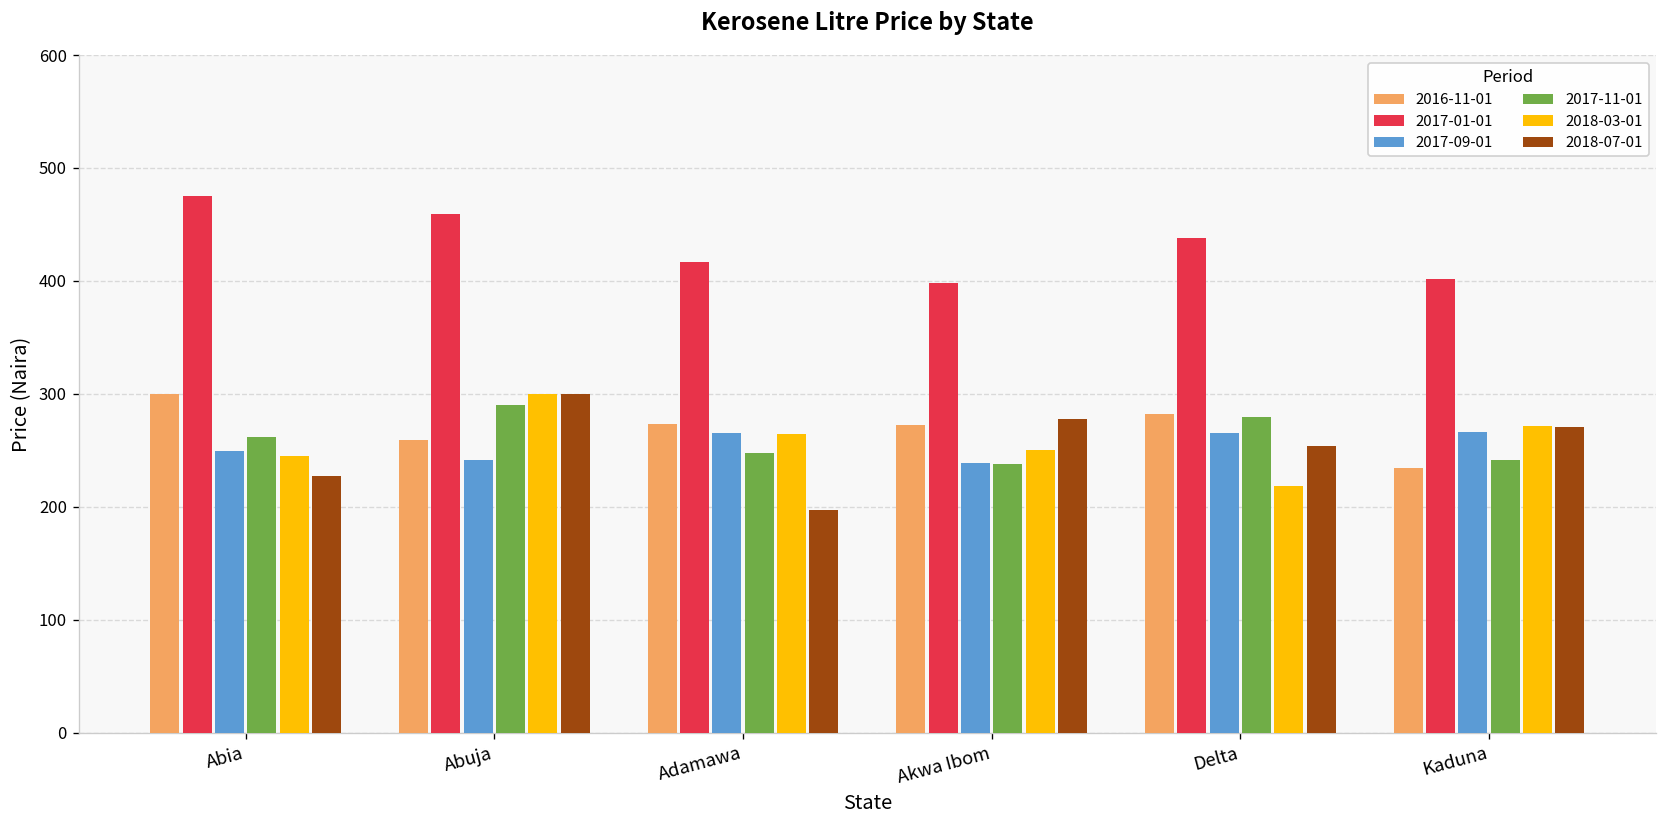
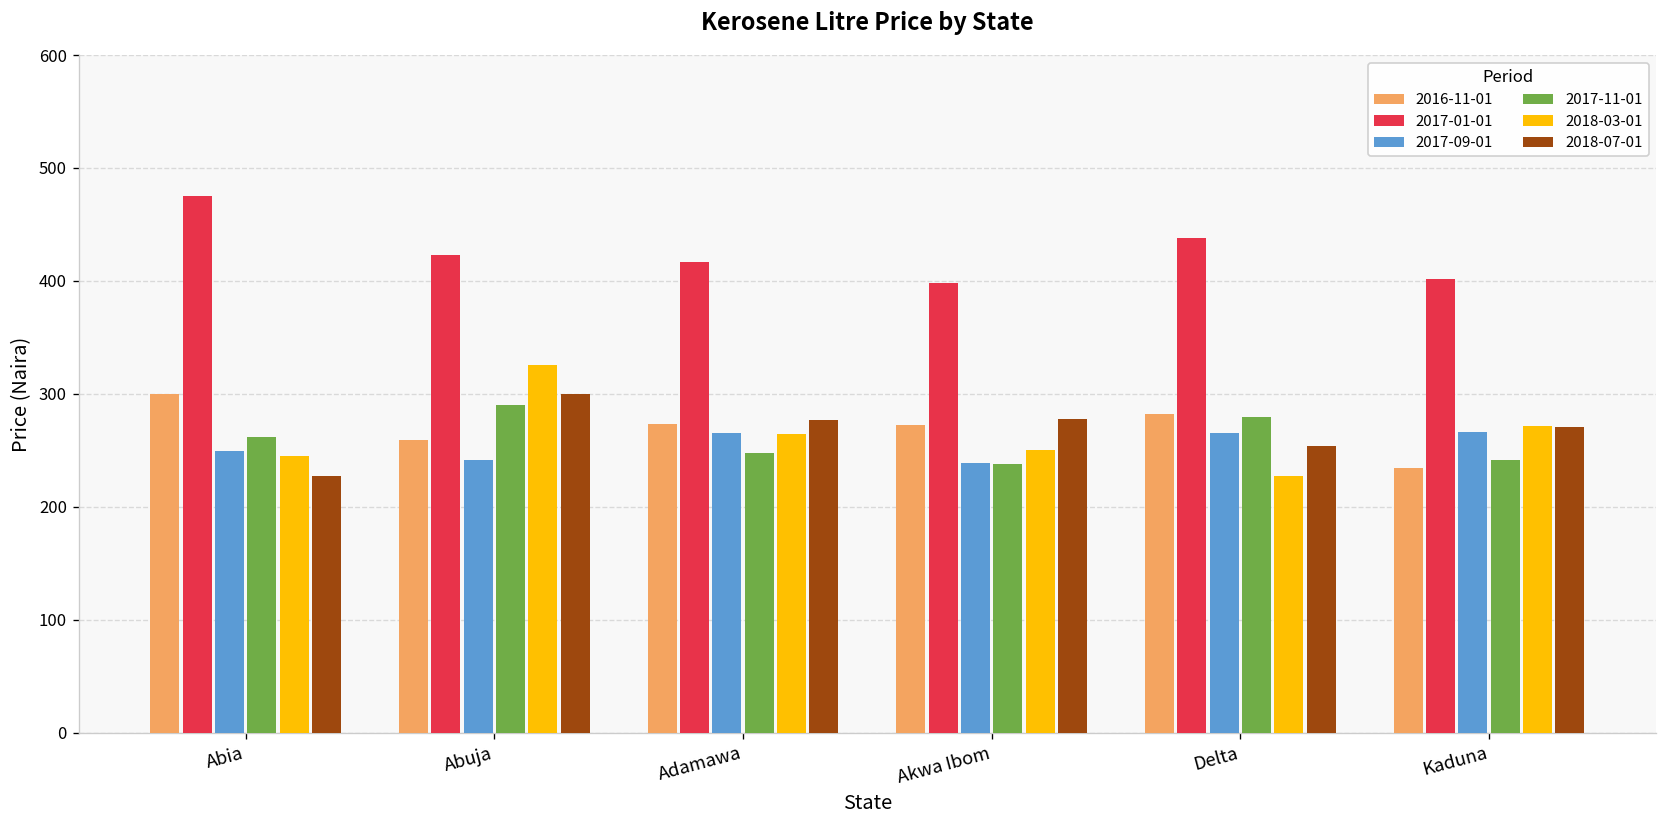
2017-01-01, Abuja: 460 -> 420
2018-03-01, Abuja: 300 -> 330
2018-07-01, Adamawa: 200 -> 280
2018-03-01, Delta: 220 -> 230
